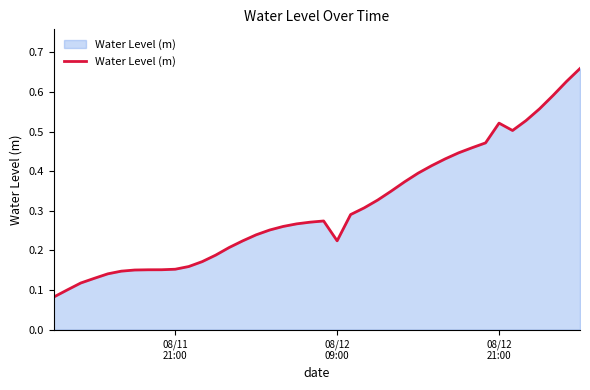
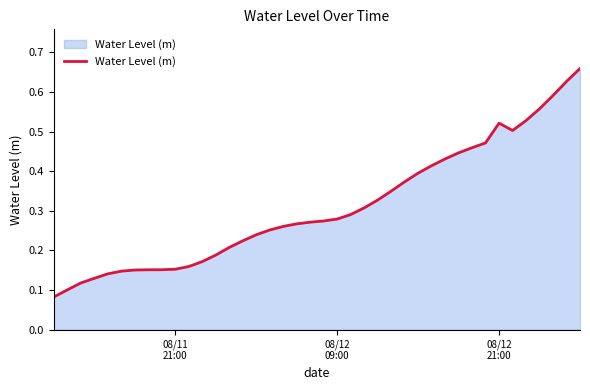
08/12 09:00: 0.22 -> 0.28
